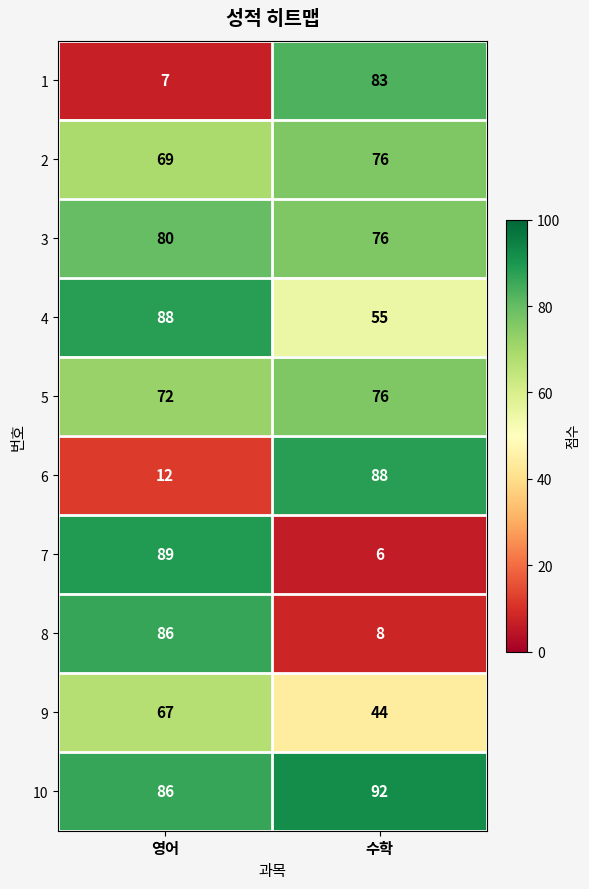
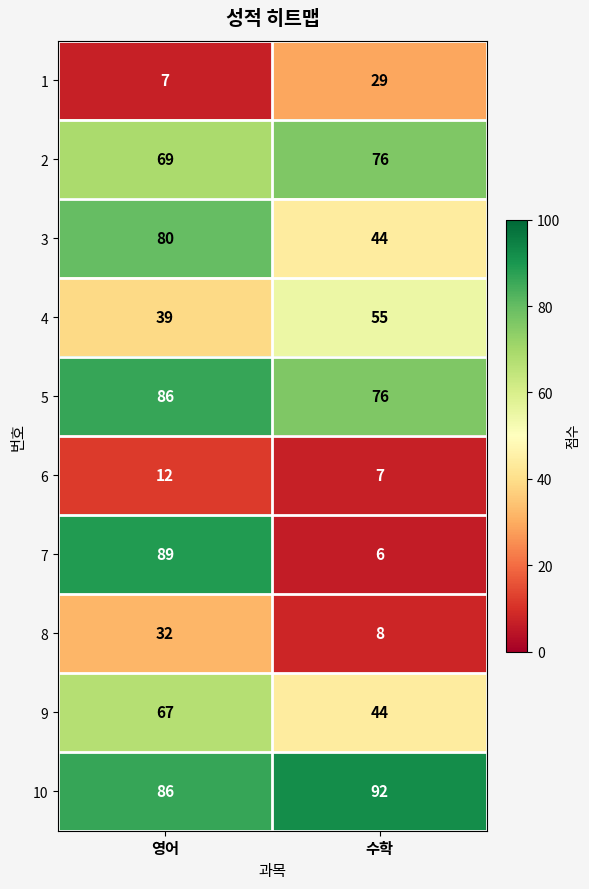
1, 수학: 83 -> 29
3, 수학: 76 -> 44
4, 영어: 88 -> 39
5, 영어: 72 -> 86
6, 수학: 88 -> 7
8, 영어: 86 -> 32
